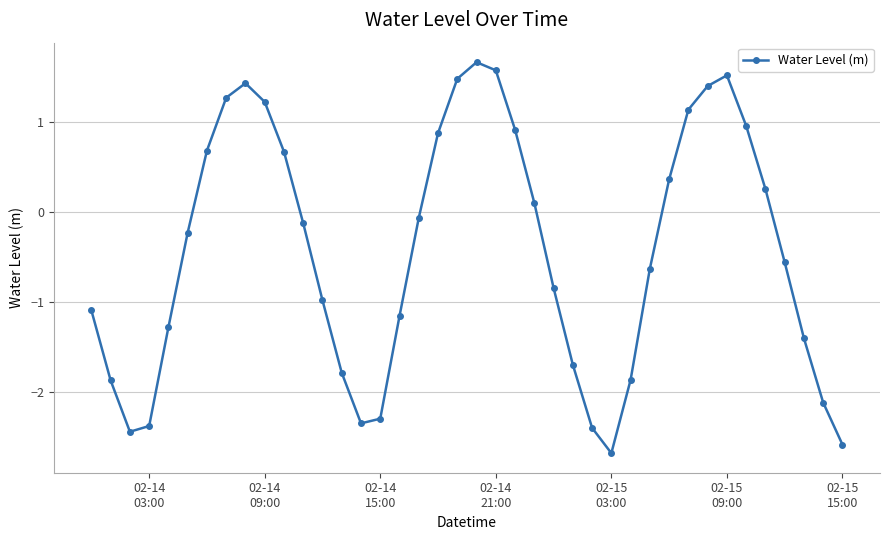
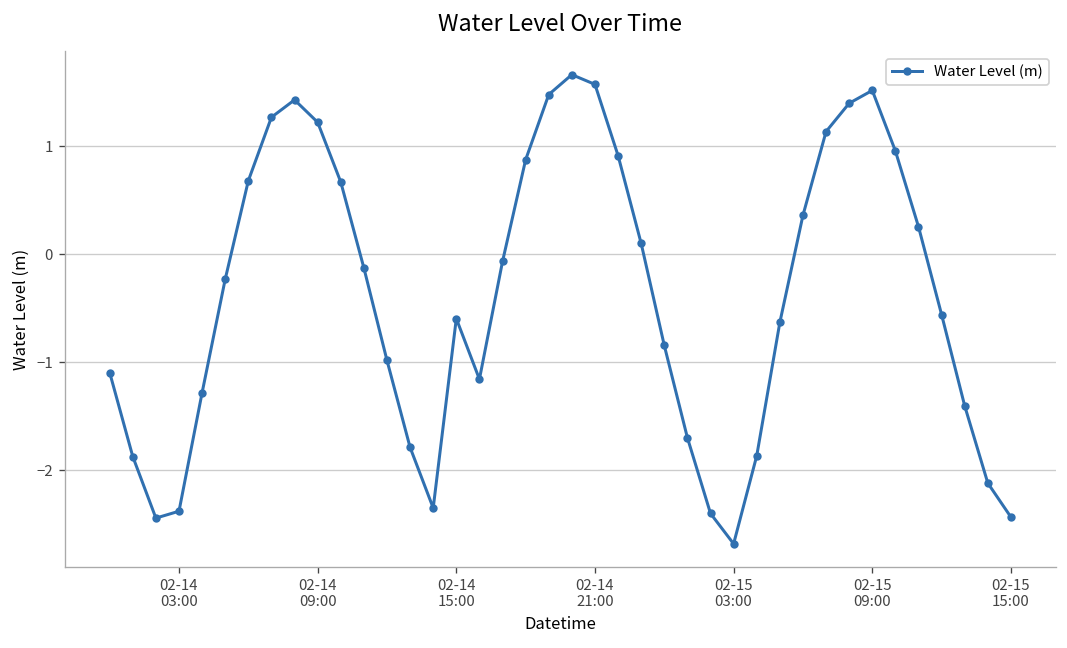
02-14 15:00: -2.3 -> -0.6
02-15 15:00: -2.6 -> -2.4
